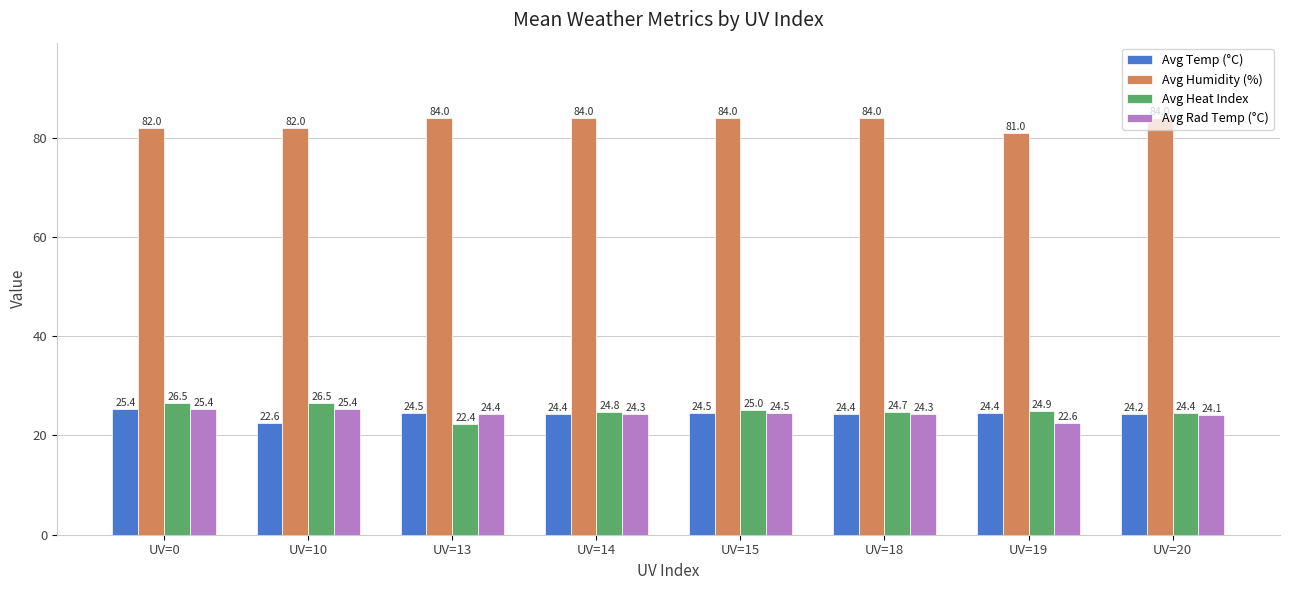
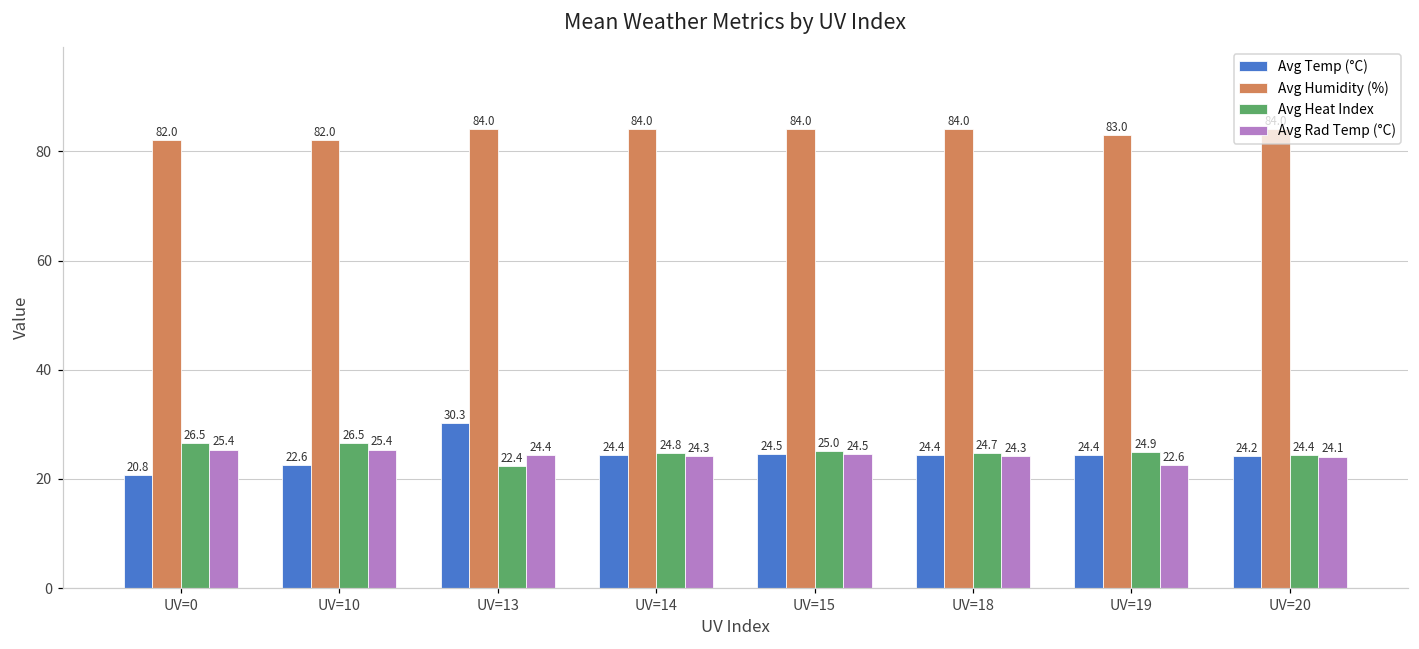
Avg Temp (°C), UV=0: 25.4 -> 20.8
Avg Temp (°C), UV=13: 24.5 -> 30.3
Avg Humidity (%), UV=19: 81.0 -> 83.0
